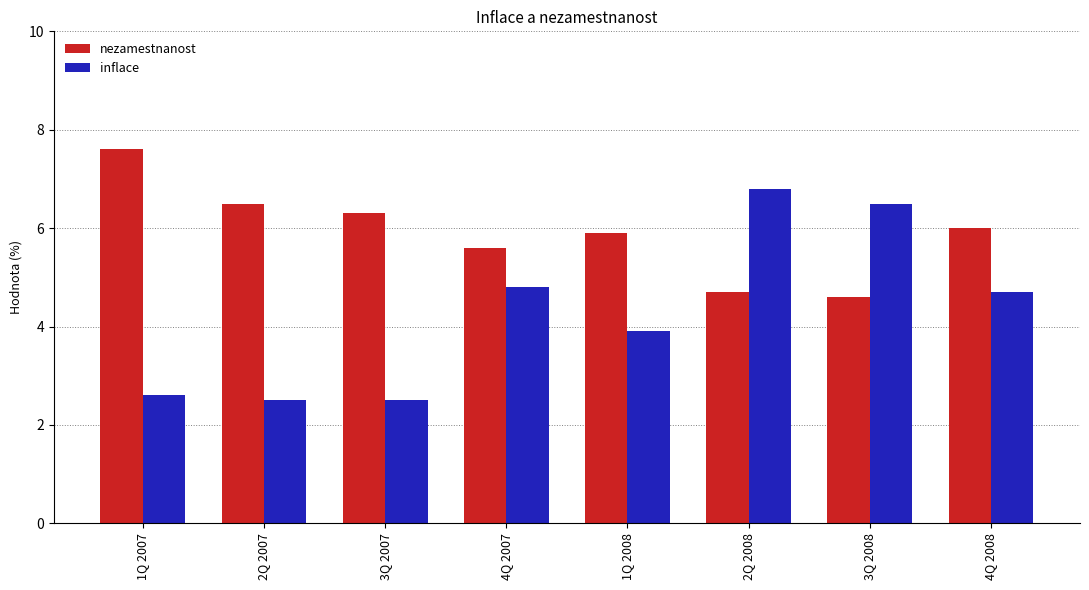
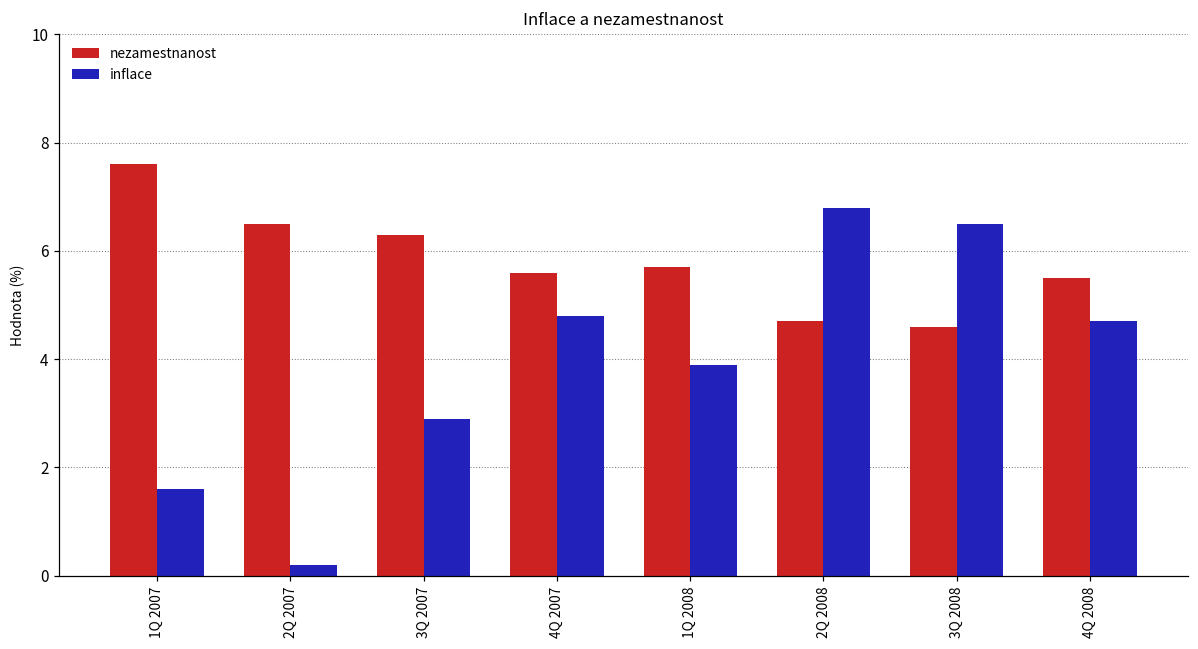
inflace, 1Q 2007: 2.6 -> 1.6
inflace, 2Q 2007: 2.5 -> 0.2
inflace, 3Q 2007: 2.5 -> 2.9
nezamestnanost, 1Q 2008: 5.9 -> 5.7
nezamestnanost, 4Q 2008: 6.0 -> 5.5
